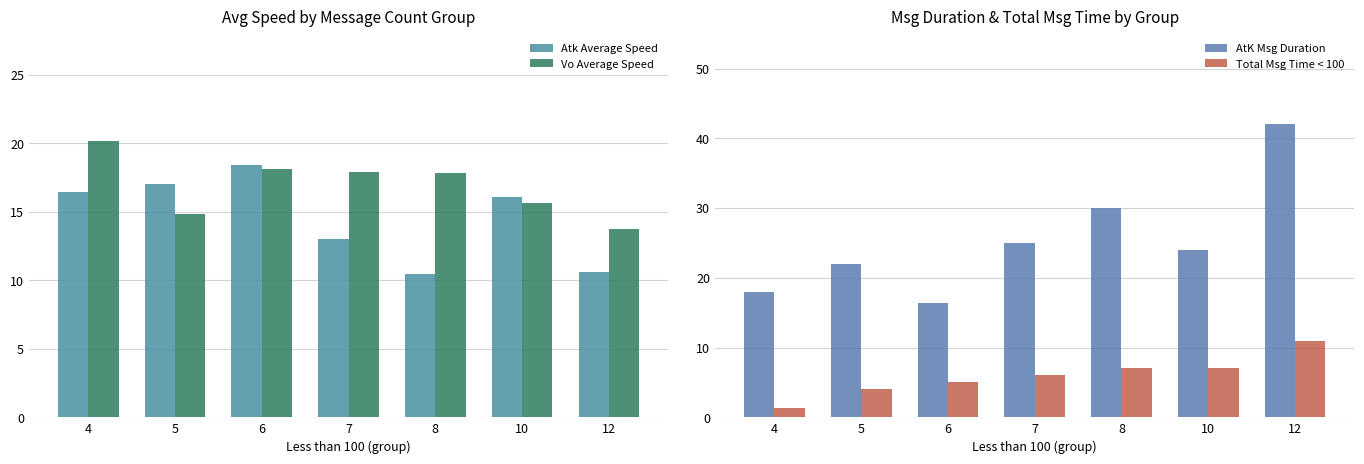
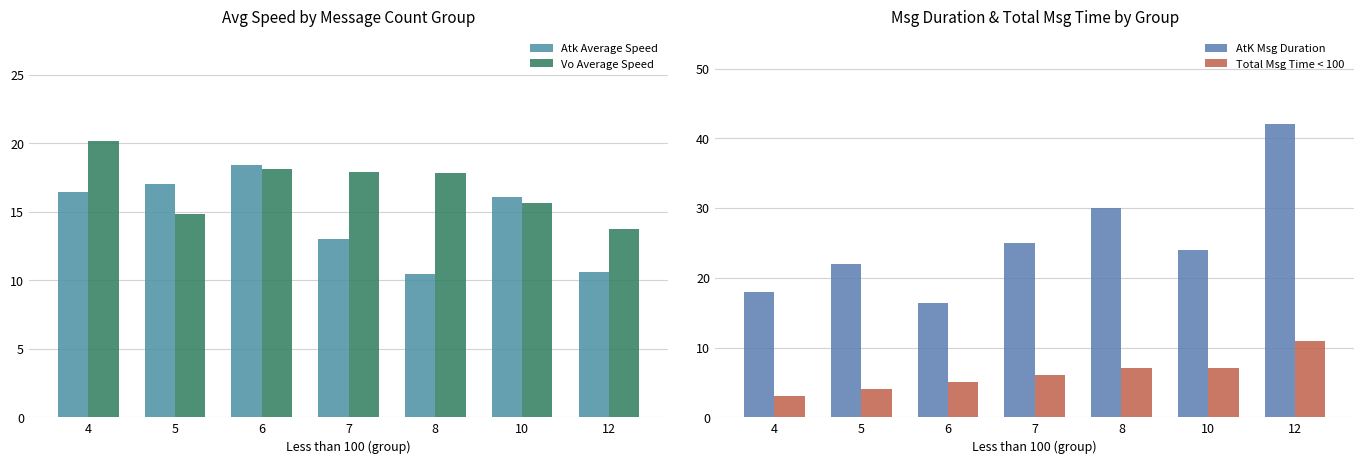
Msg Duration & Total Msg Time by Group, Total Msg Time < 100, 4: 1 -> 3
